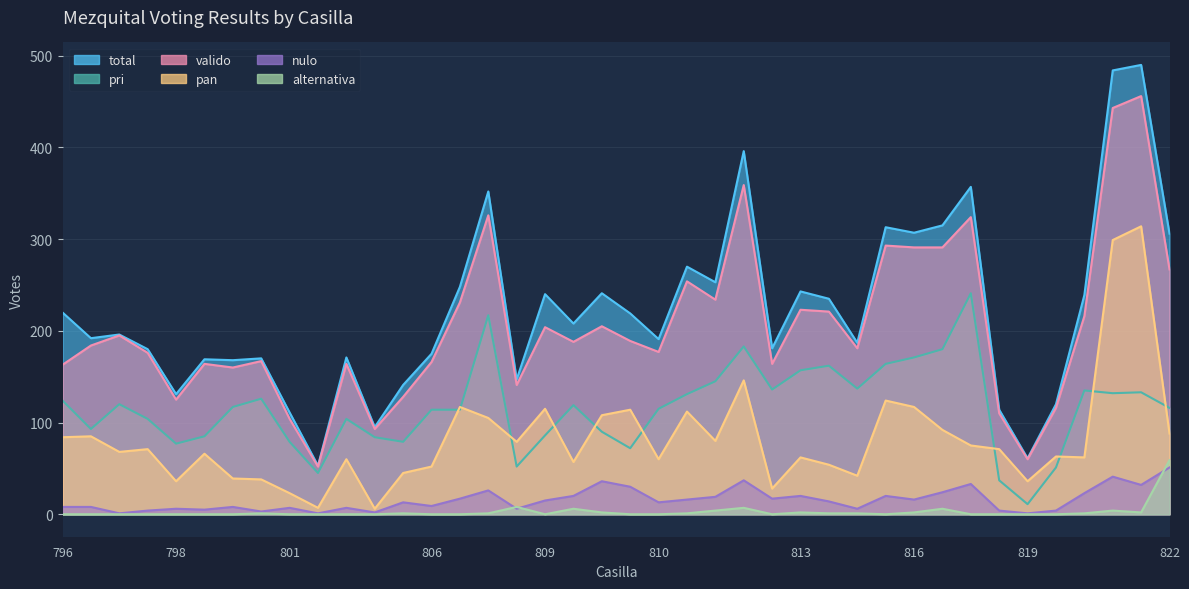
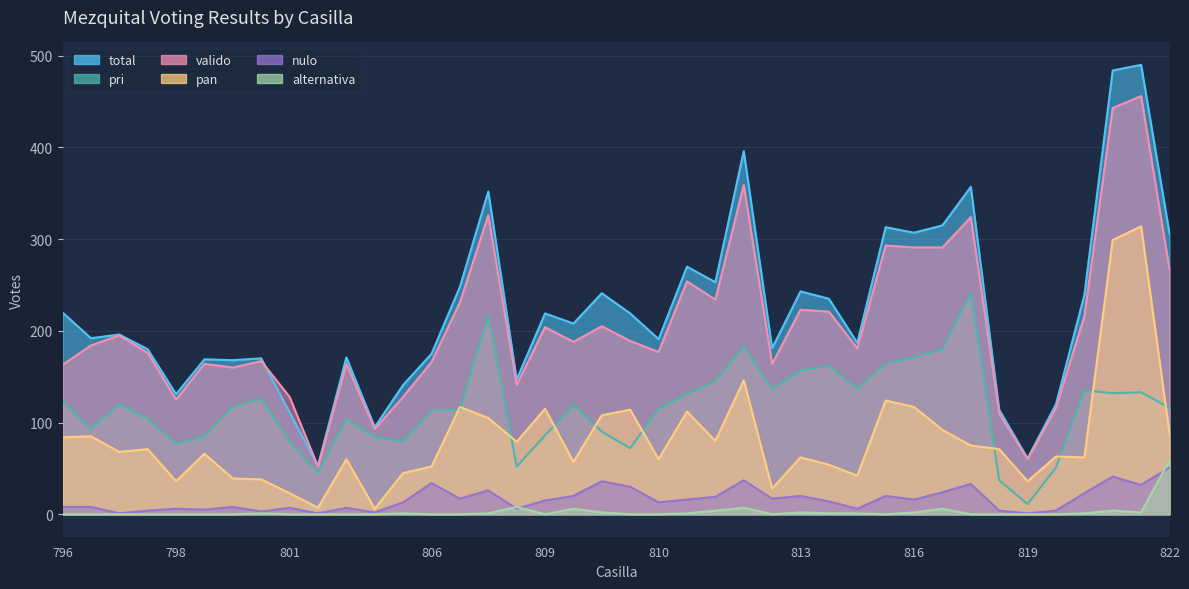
valido, 801: 100 -> 130
nulo, 806: 10 -> 30
total, 809: 240 -> 220
